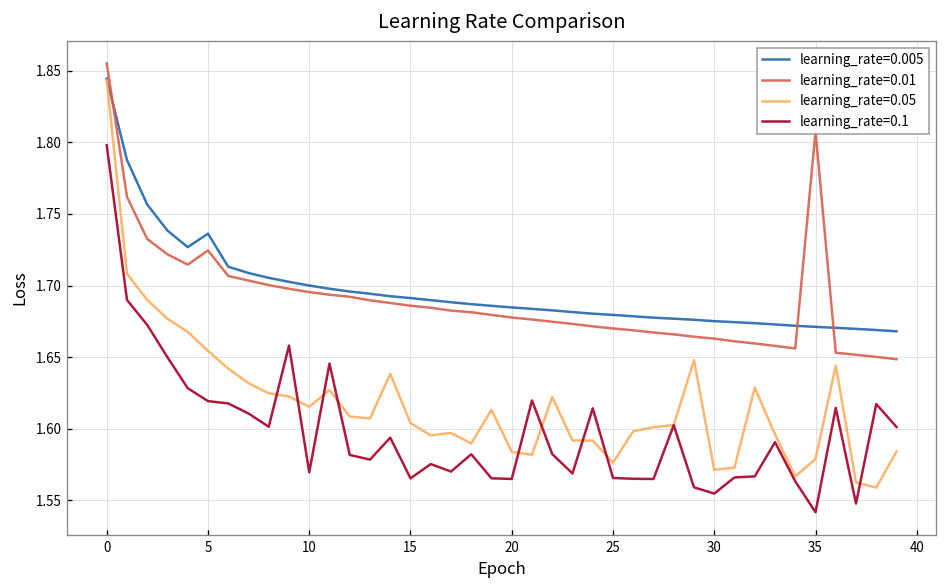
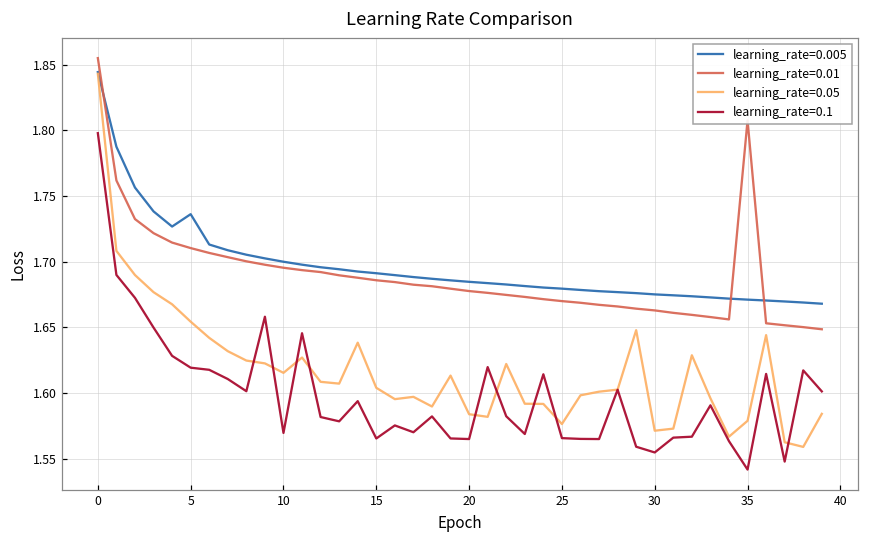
learning_rate=0.01, 5: 1.724 -> 1.710
